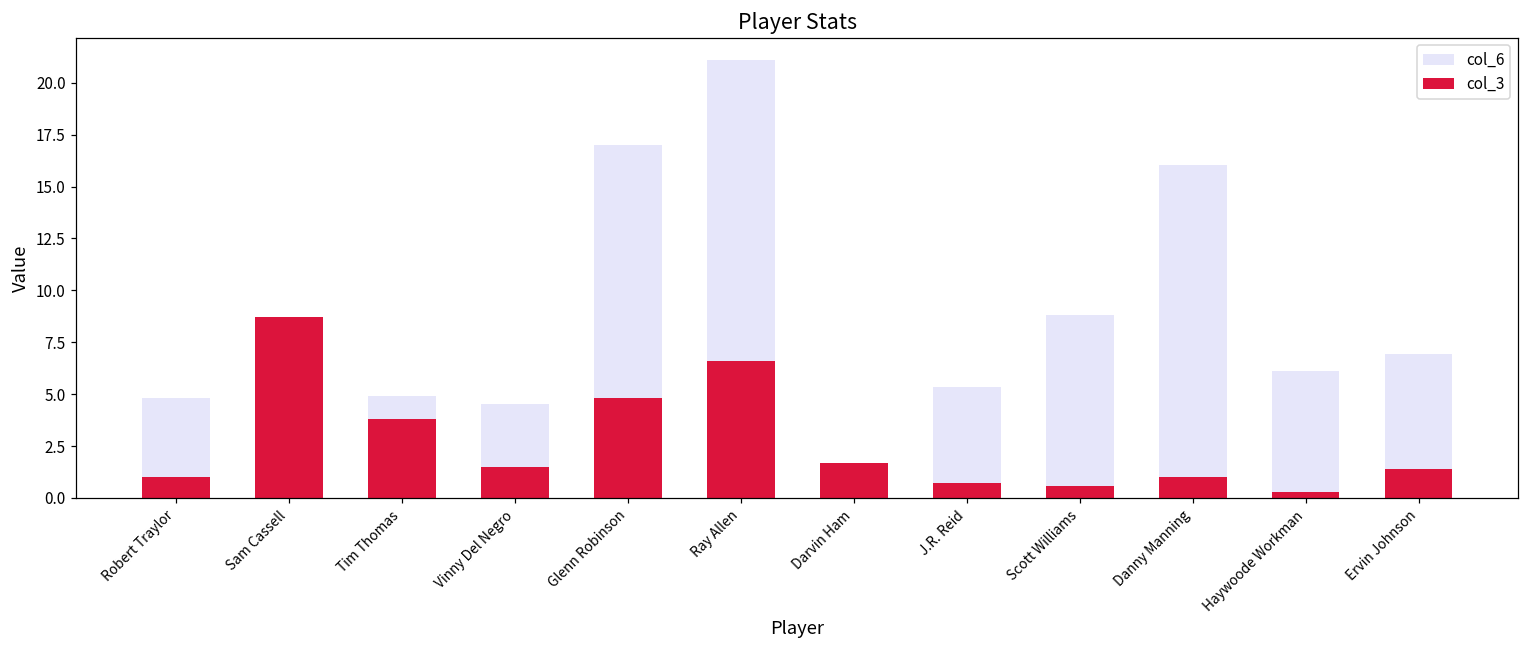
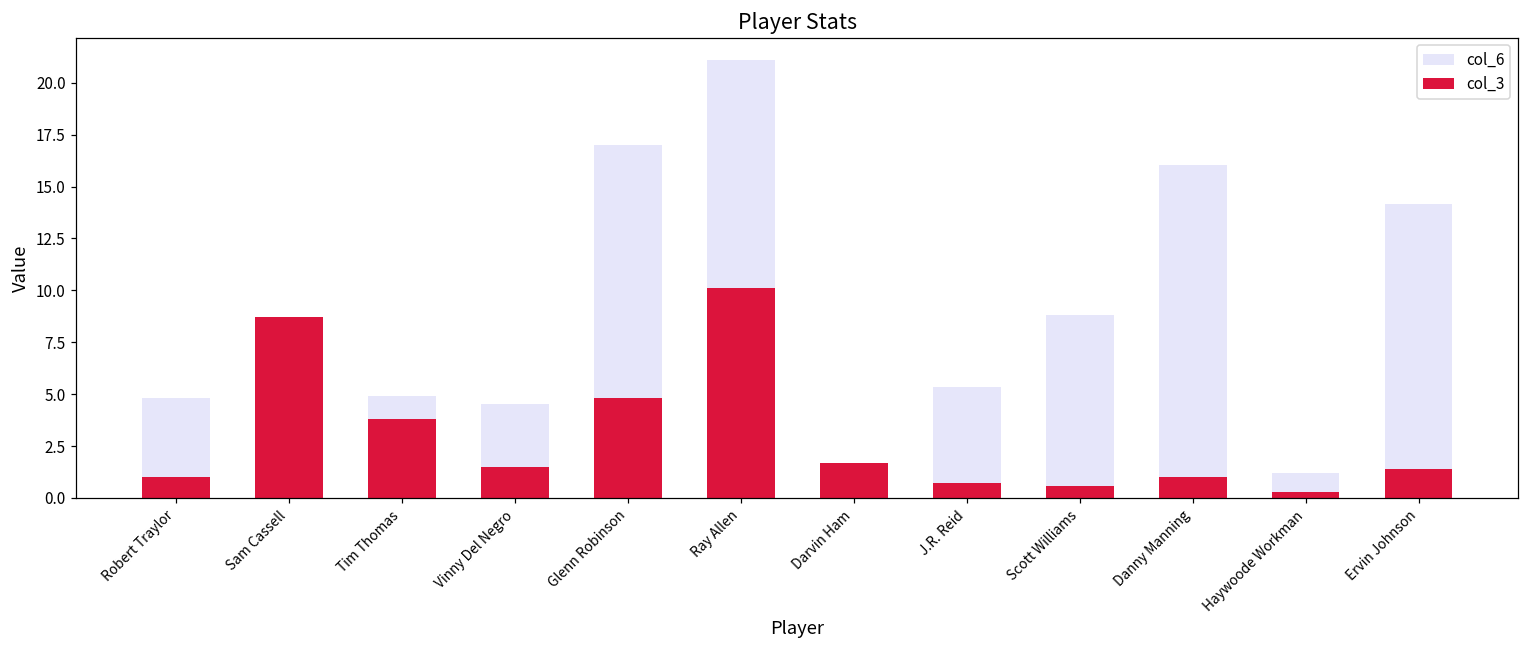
col_3, Ray Allen: 6.6 -> 10.1
col_6, Haywoode Workman: 6.1 -> 1.2
col_6, Ervin Johnson: 6.9 -> 14.2
